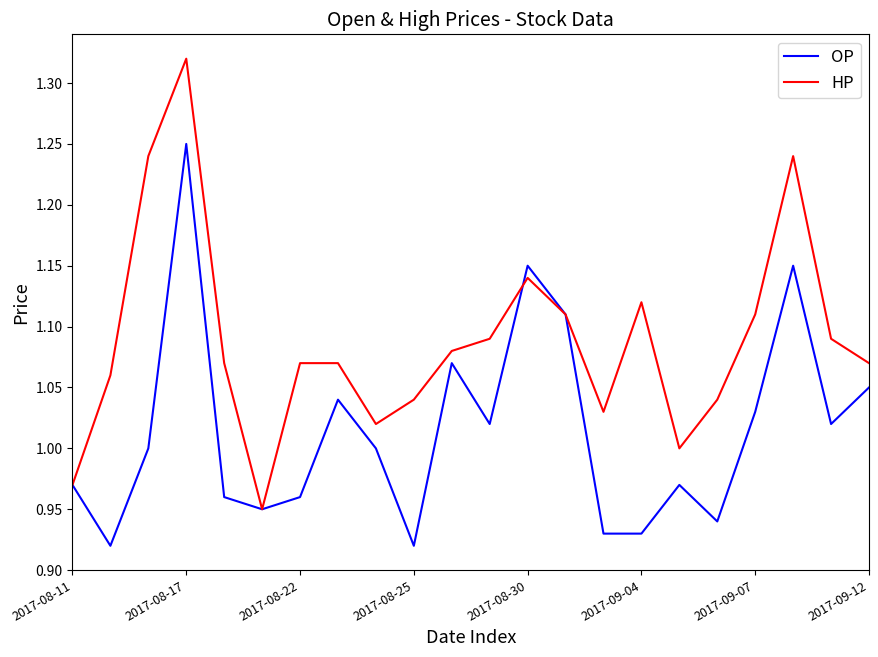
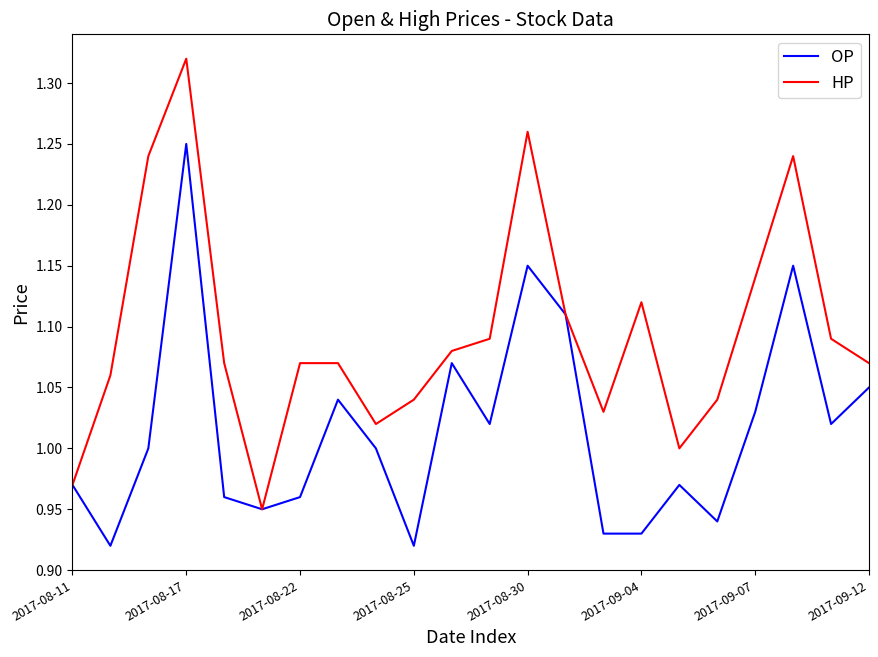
HP, 2017-08-30: 1.14 -> 1.26
HP, 2017-09-07: 1.11 -> 1.14
